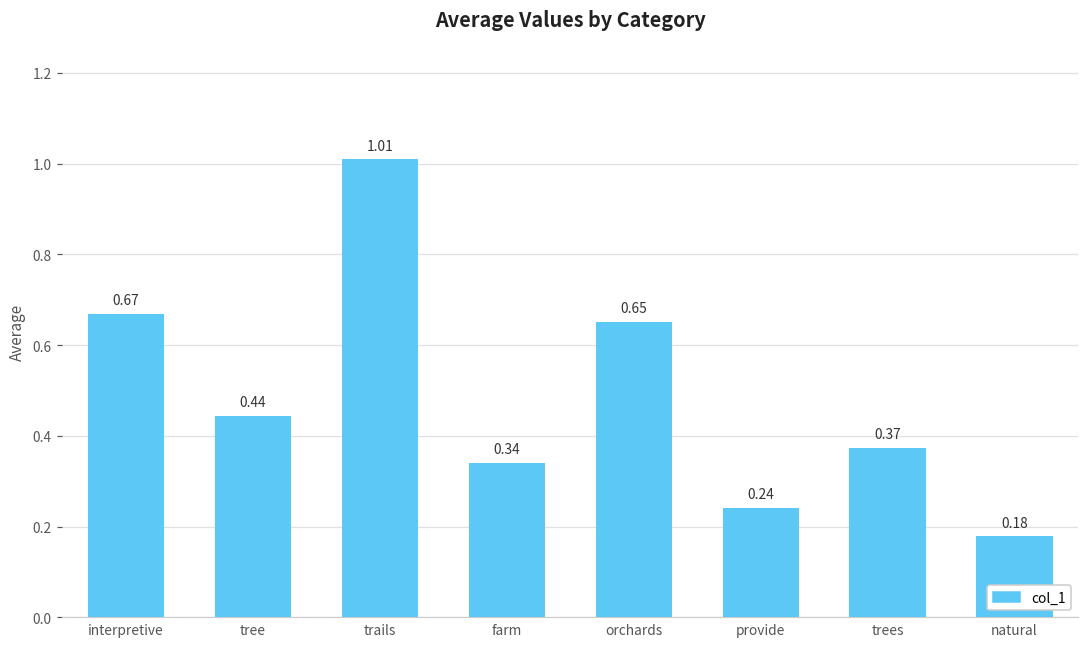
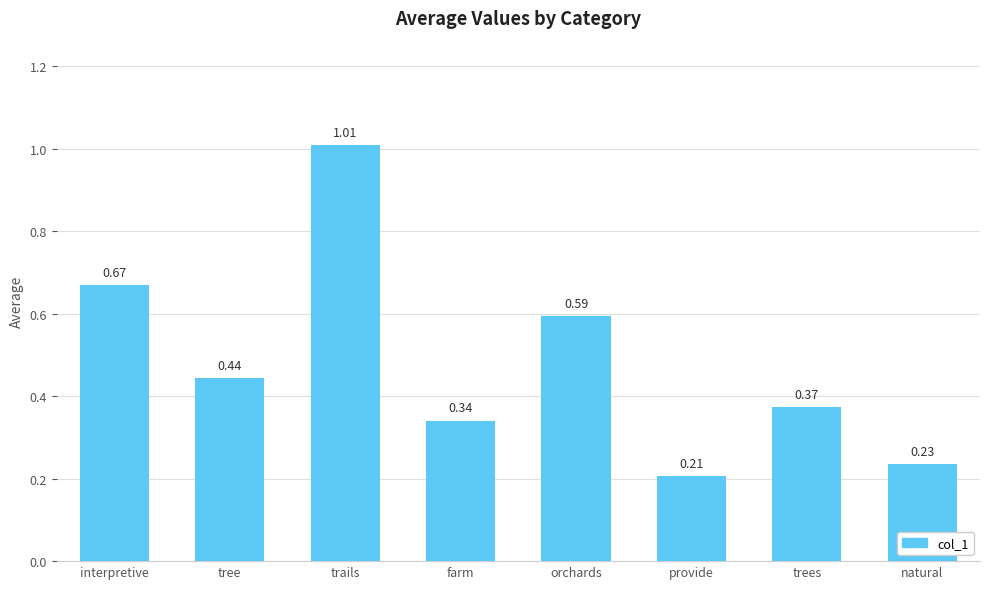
orchards: 0.65 -> 0.59
provide: 0.24 -> 0.21
natural: 0.18 -> 0.23
